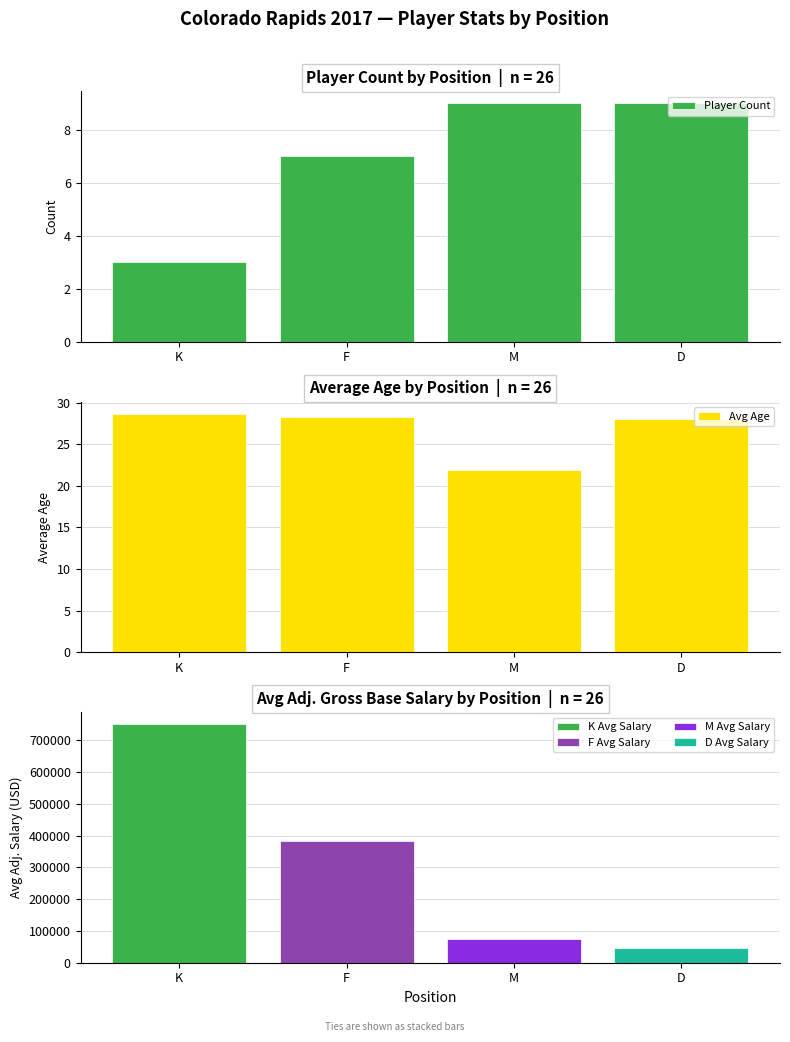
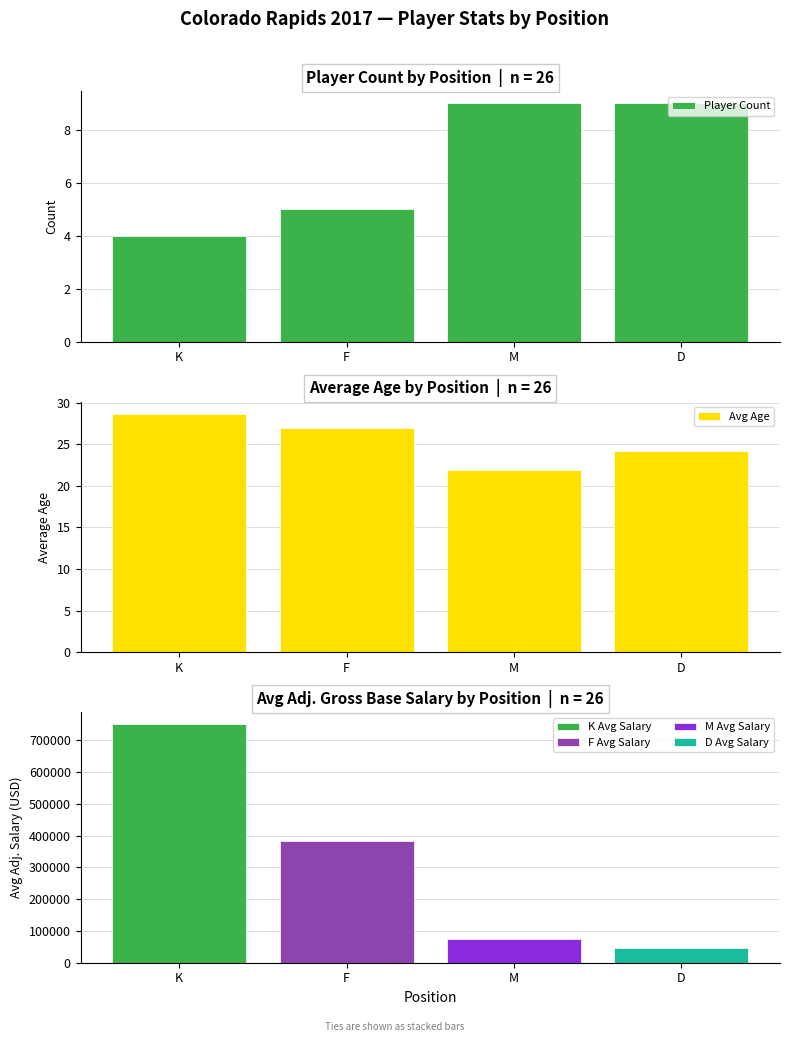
Player Count by Position | n = 26, K: 3 -> 4
Player Count by Position | n = 26, F: 7 -> 5
Average Age by Position | n = 26, F: 28 -> 27
Average Age by Position | n = 26, D: 28 -> 24
